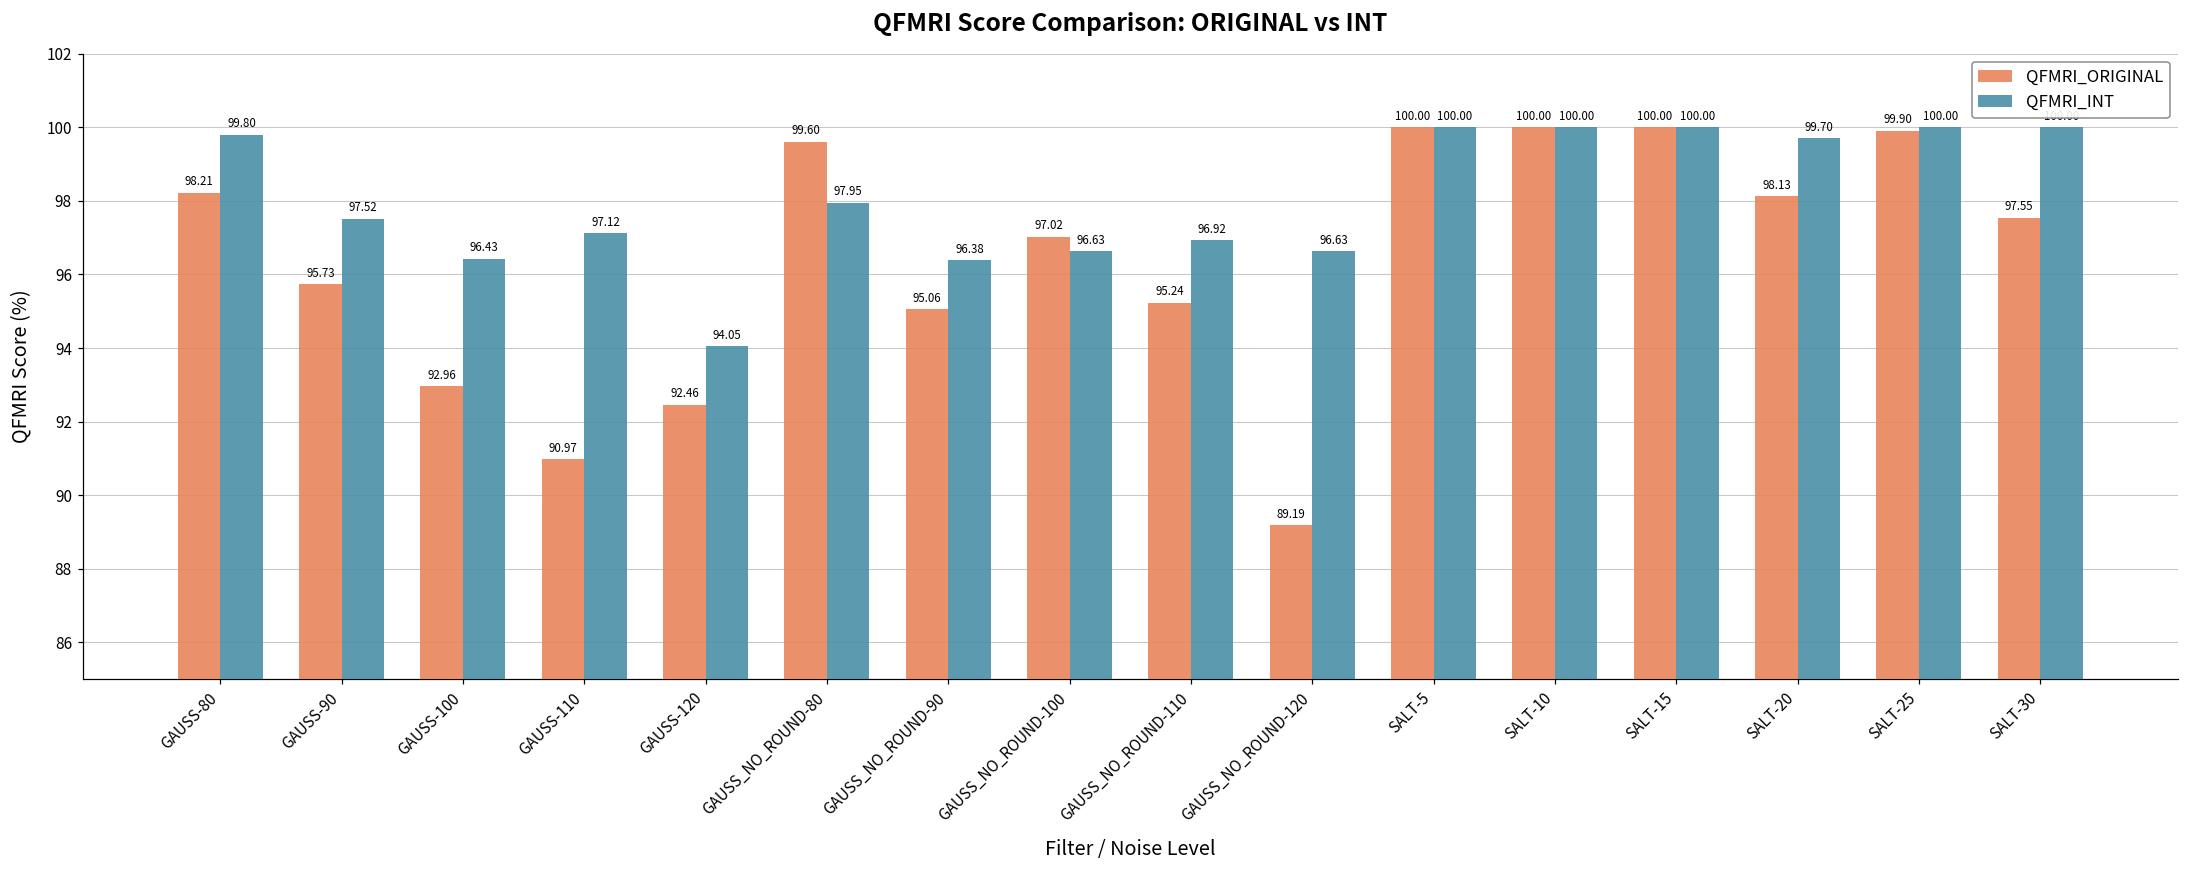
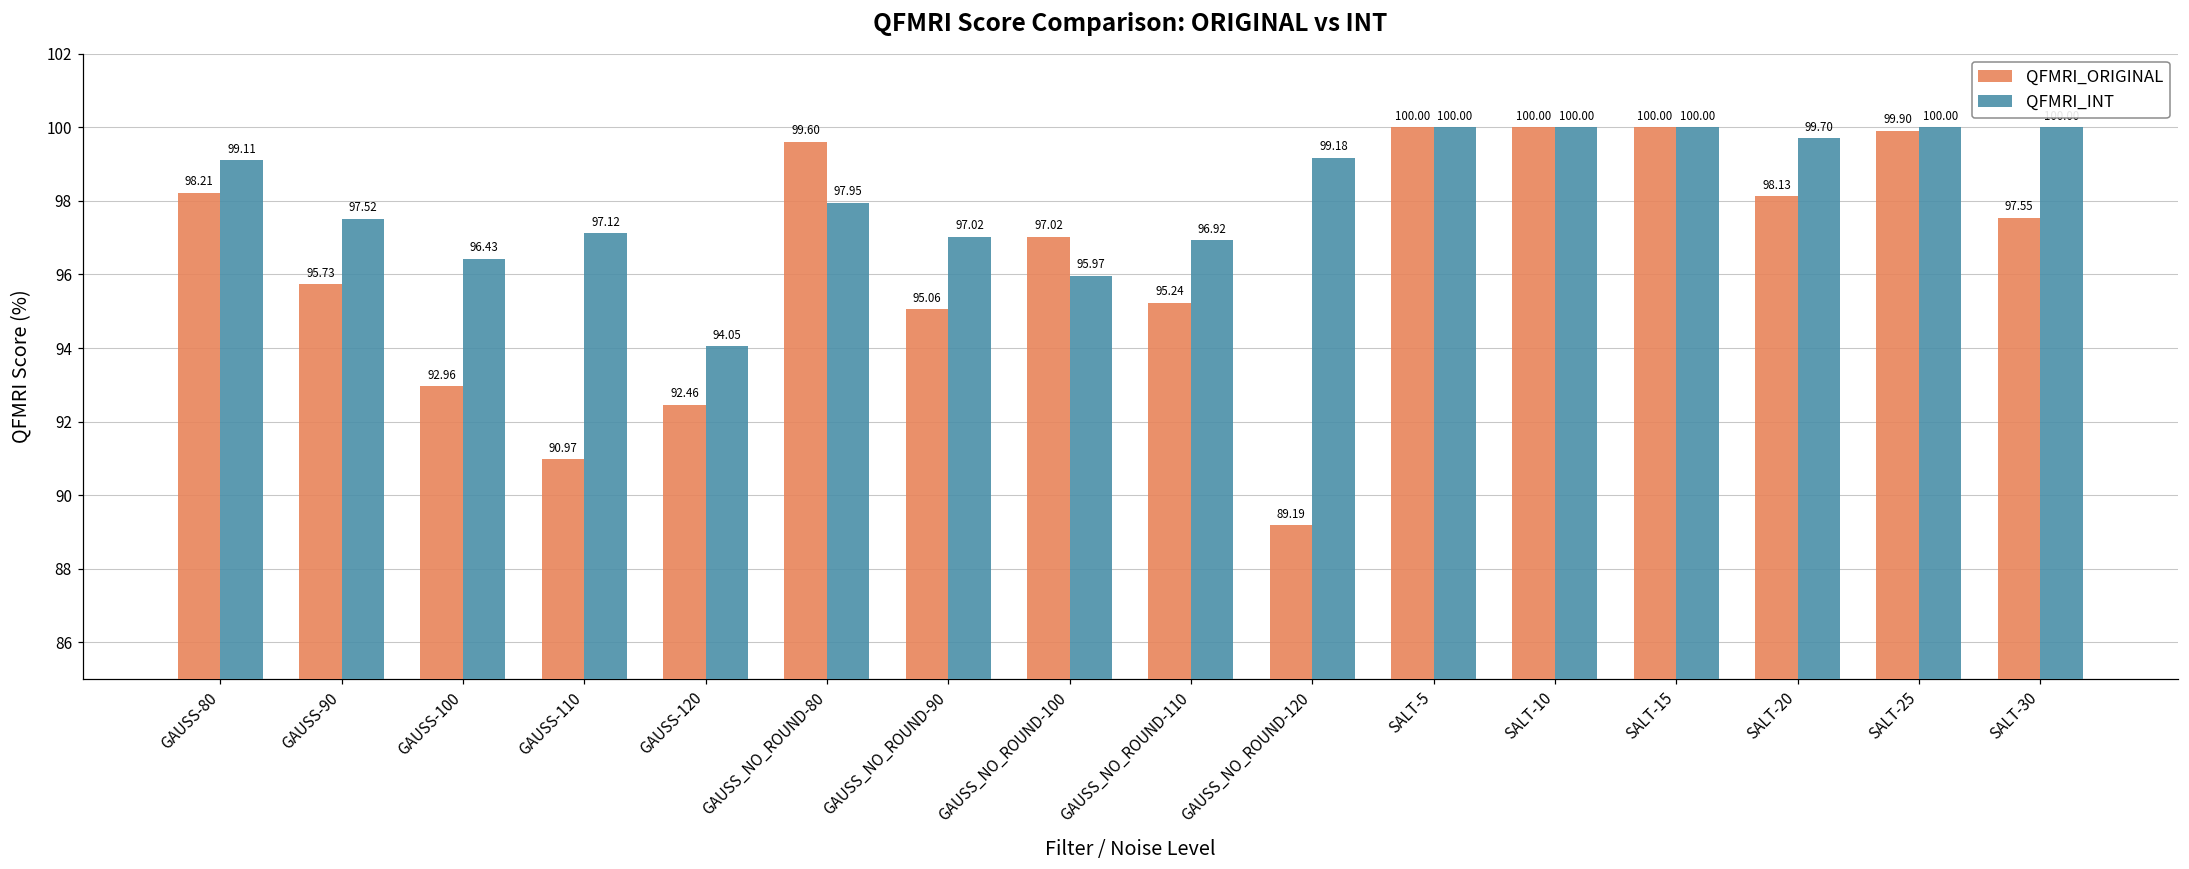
QFMRI_INT, GAUSS-80: 99.80 -> 99.11
QFMRI_INT, GAUSS_NO_ROUND-90: 96.38 -> 97.02
QFMRI_INT, GAUSS_NO_ROUND-100: 96.63 -> 95.97
QFMRI_INT, GAUSS_NO_ROUND-120: 96.63 -> 99.18
